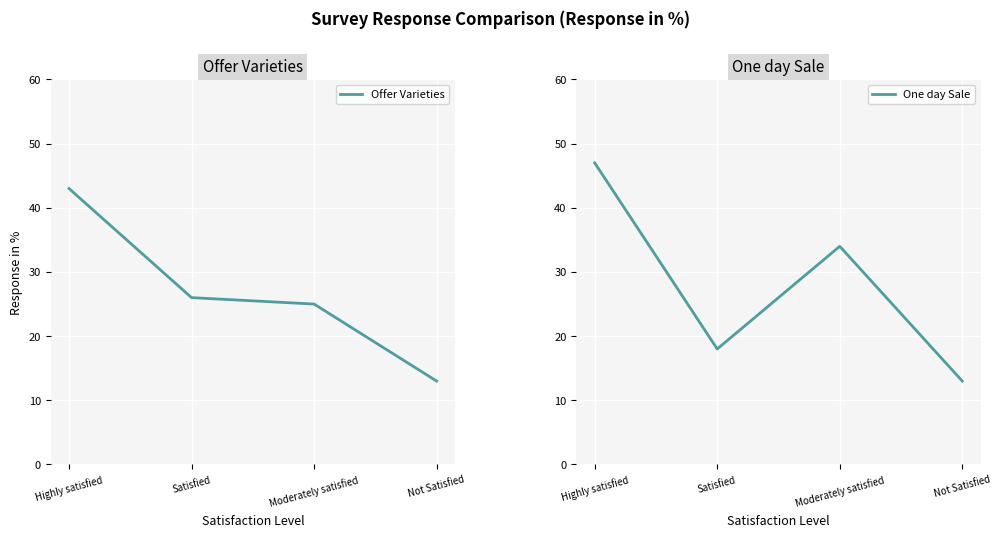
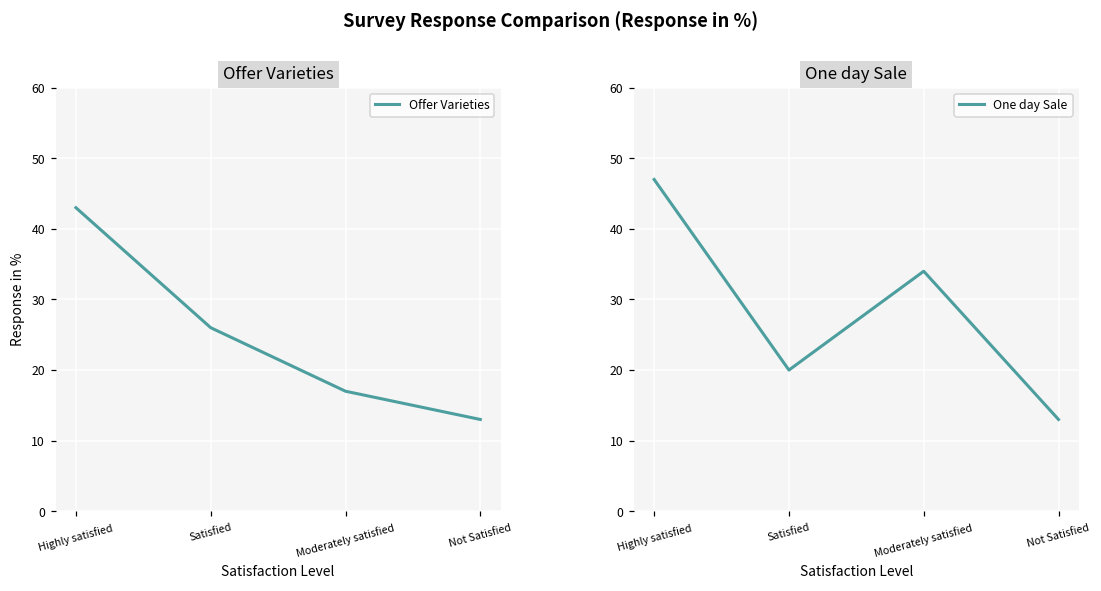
Offer Varieties, Moderately satisfied: 25 -> 17
One day Sale, Satisfied: 18 -> 20
